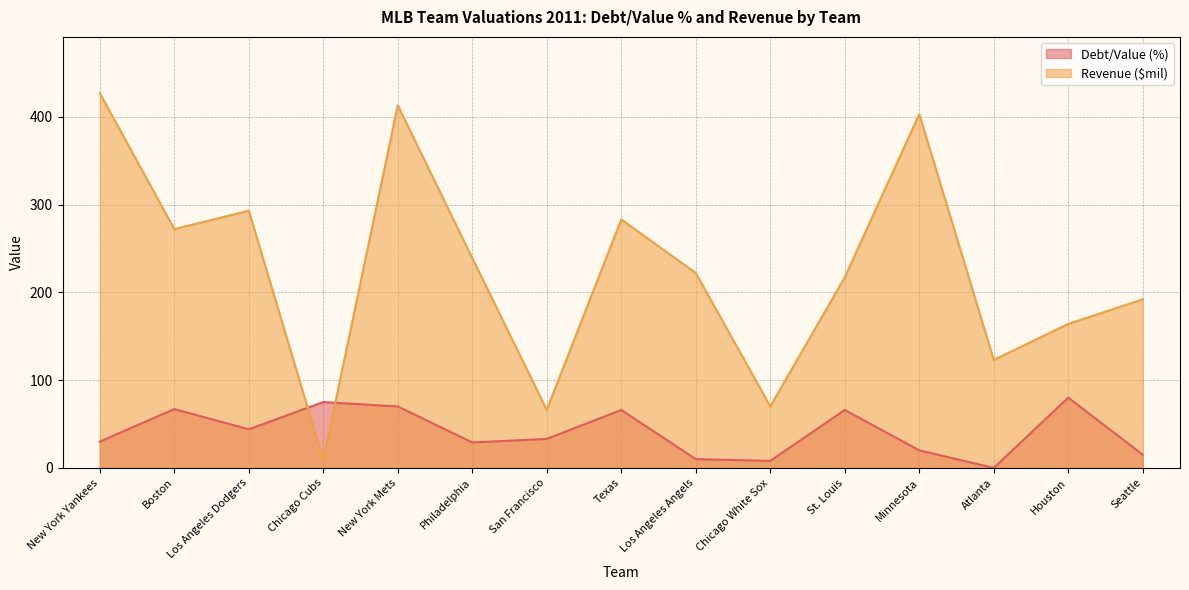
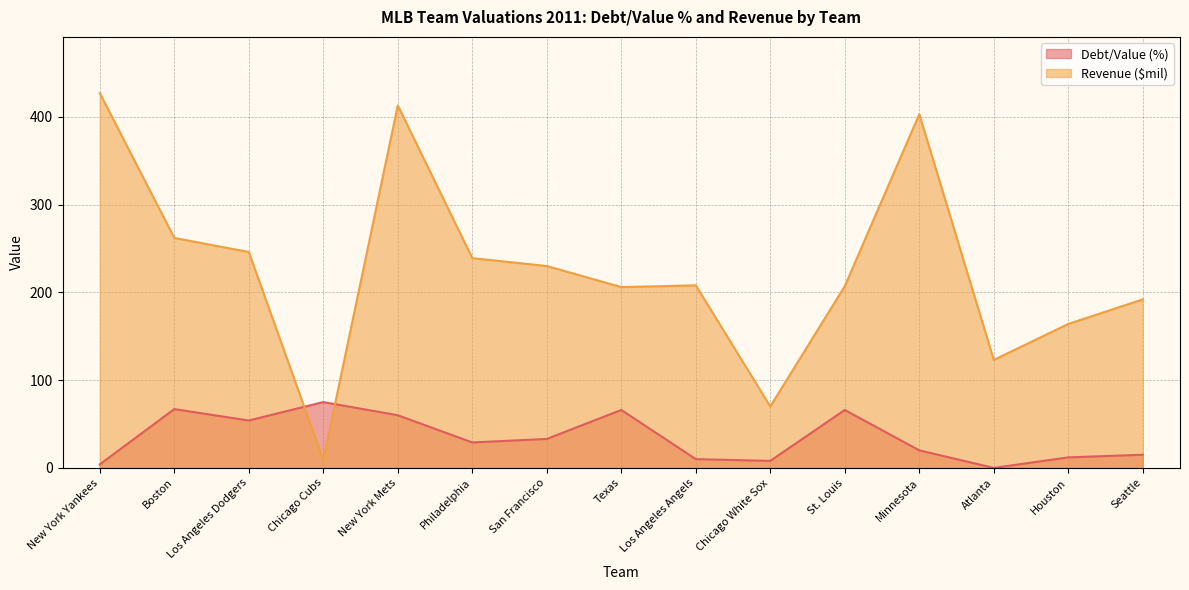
Debt/Value (%), New York Yankees: 30 -> 0
Revenue ($mil), Boston: 270 -> 260
Debt/Value (%), Los Angeles Dodgers: 40 -> 50
Revenue ($mil), Los Angeles Dodgers: 290 -> 250
Debt/Value (%), New York Mets: 70 -> 60
Revenue ($mil), San Francisco: 70 -> 230
Revenue ($mil), Texas: 280 -> 210
Revenue ($mil), Los Angeles Angels: 220 -> 210
Revenue ($mil), St. Louis: 220 -> 210
Debt/Value (%), Houston: 80 -> 10
